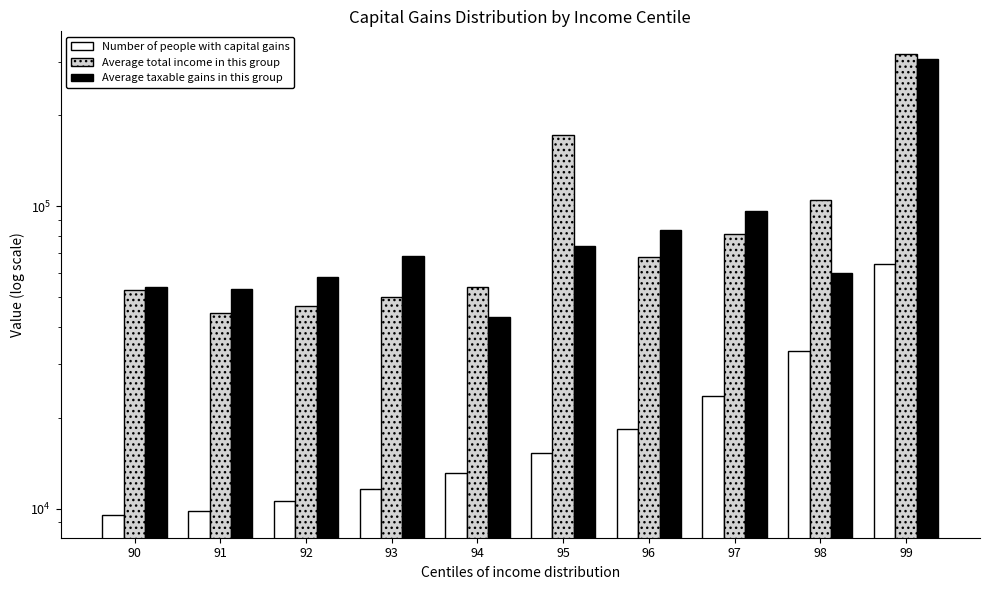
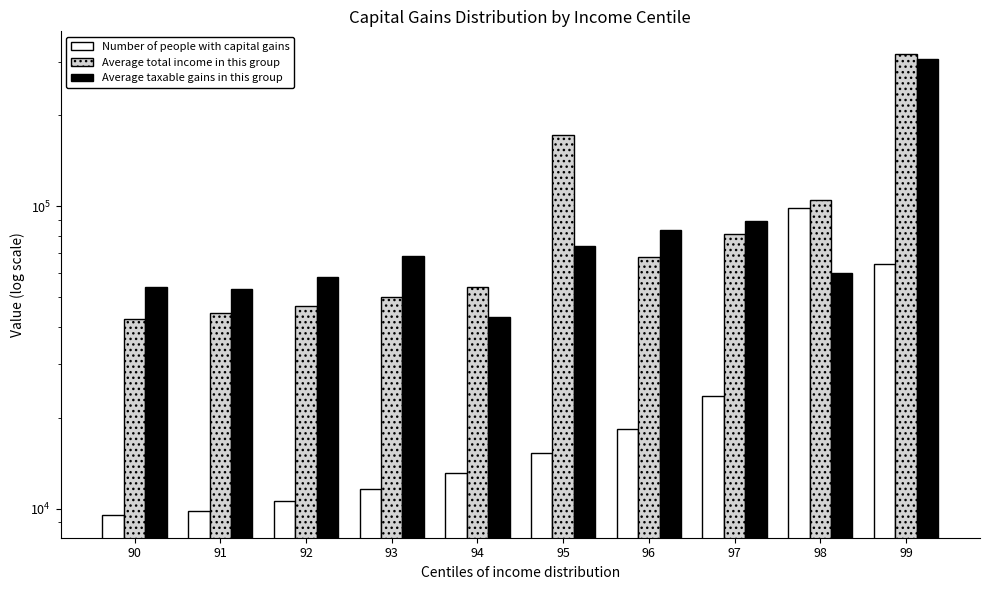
Average total income in this group, 90: 53000 -> 42000
Average taxable gains in this group, 97: 96000 -> 90000
Number of people with capital gains, 98: 33000 -> 99000
